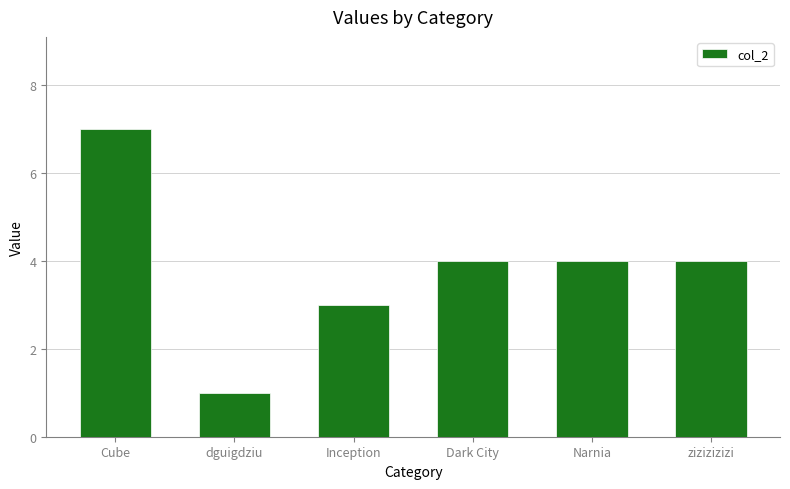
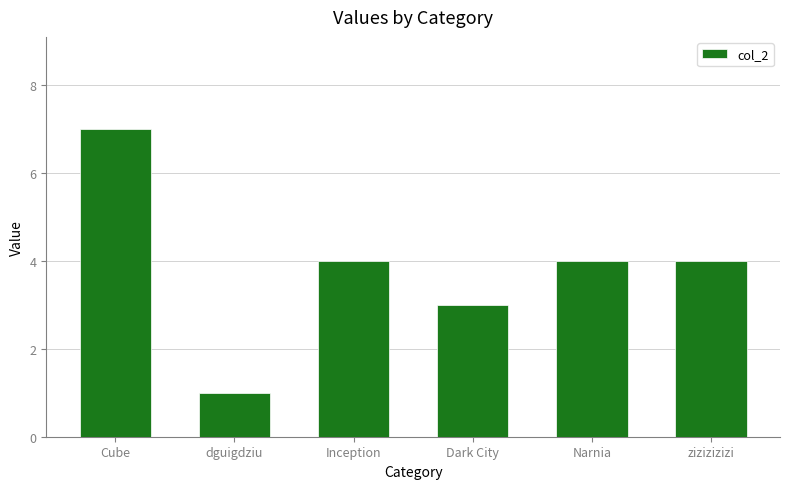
Inception: 3 -> 4
Dark City: 4 -> 3
